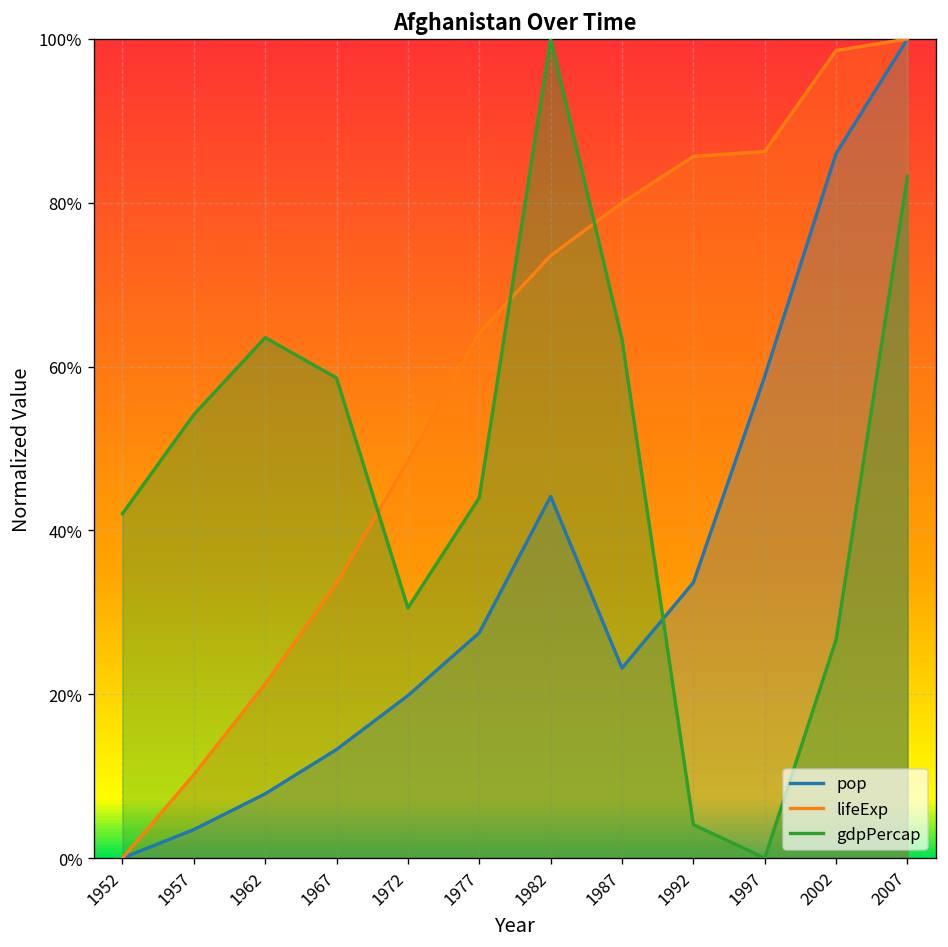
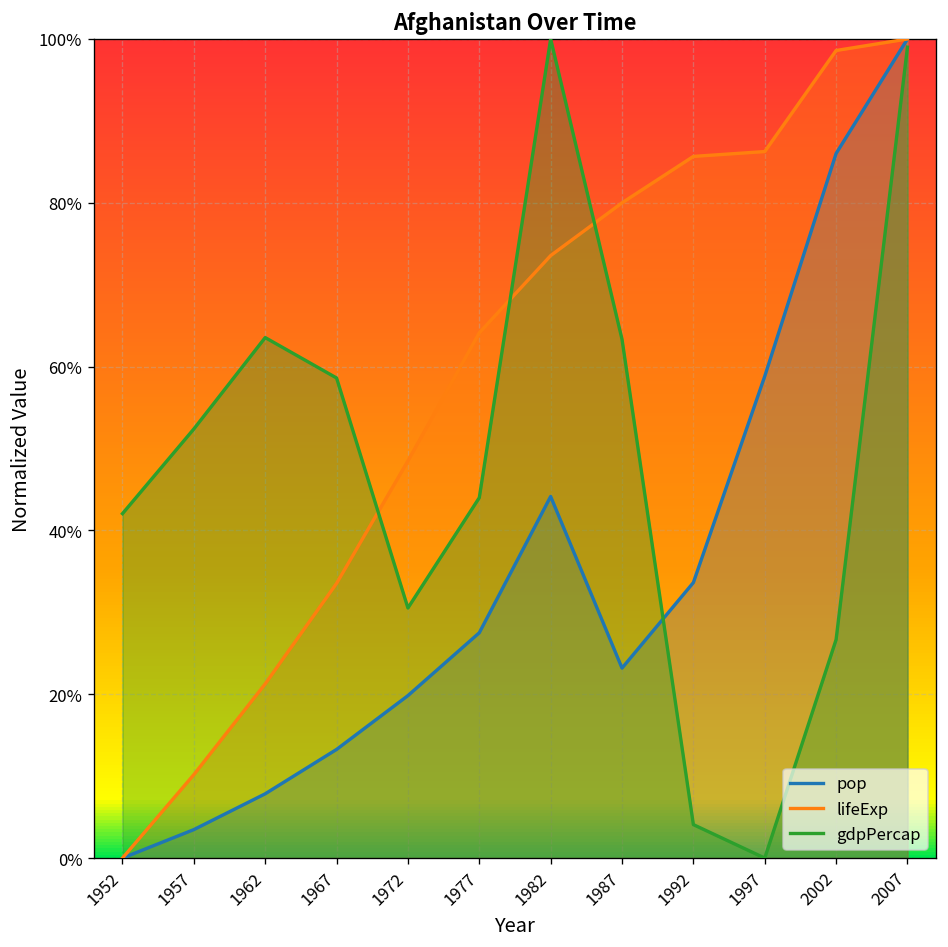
gdpPercap, 1957: 54% -> 52%
gdpPercap, 2007: 83% -> 99%
